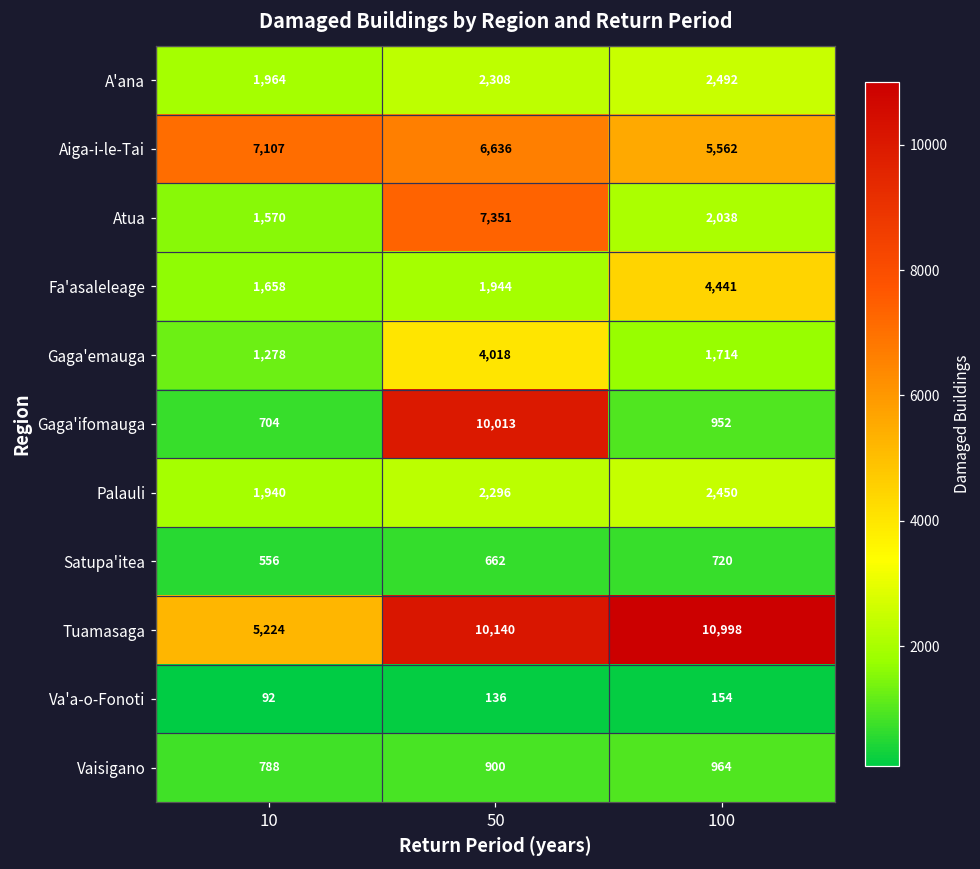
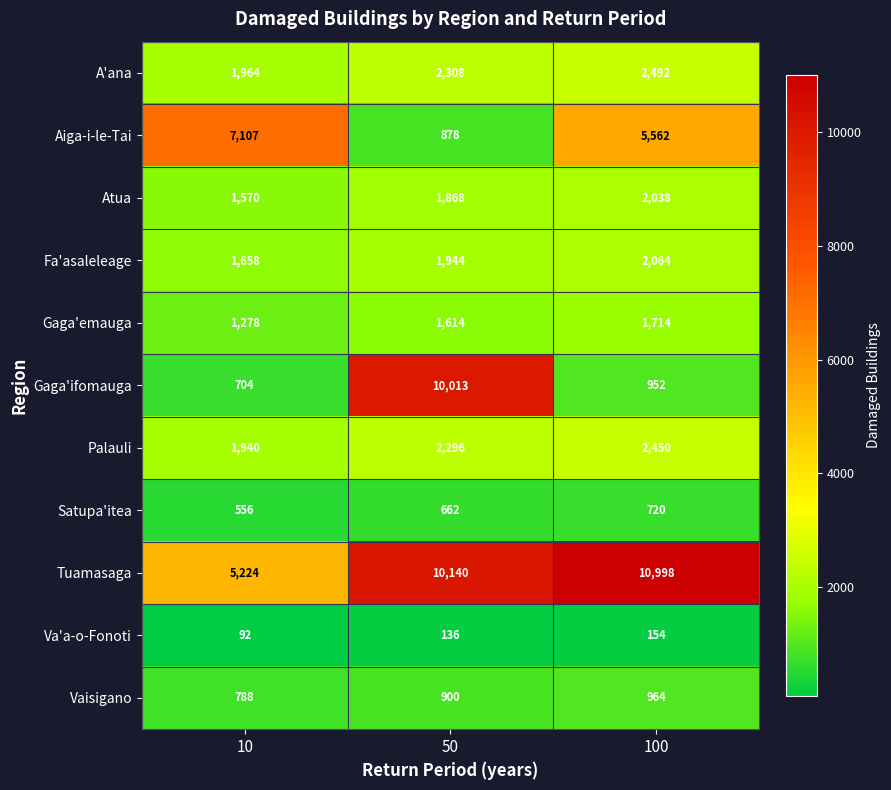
Aiga-i-le-Tai, 50: 6,636 -> 878
Atua, 50: 7,351 -> 1,868
Fa'asaleleage, 100: 4,441 -> 2,064
Gaga'emauga, 50: 4,018 -> 1,614
